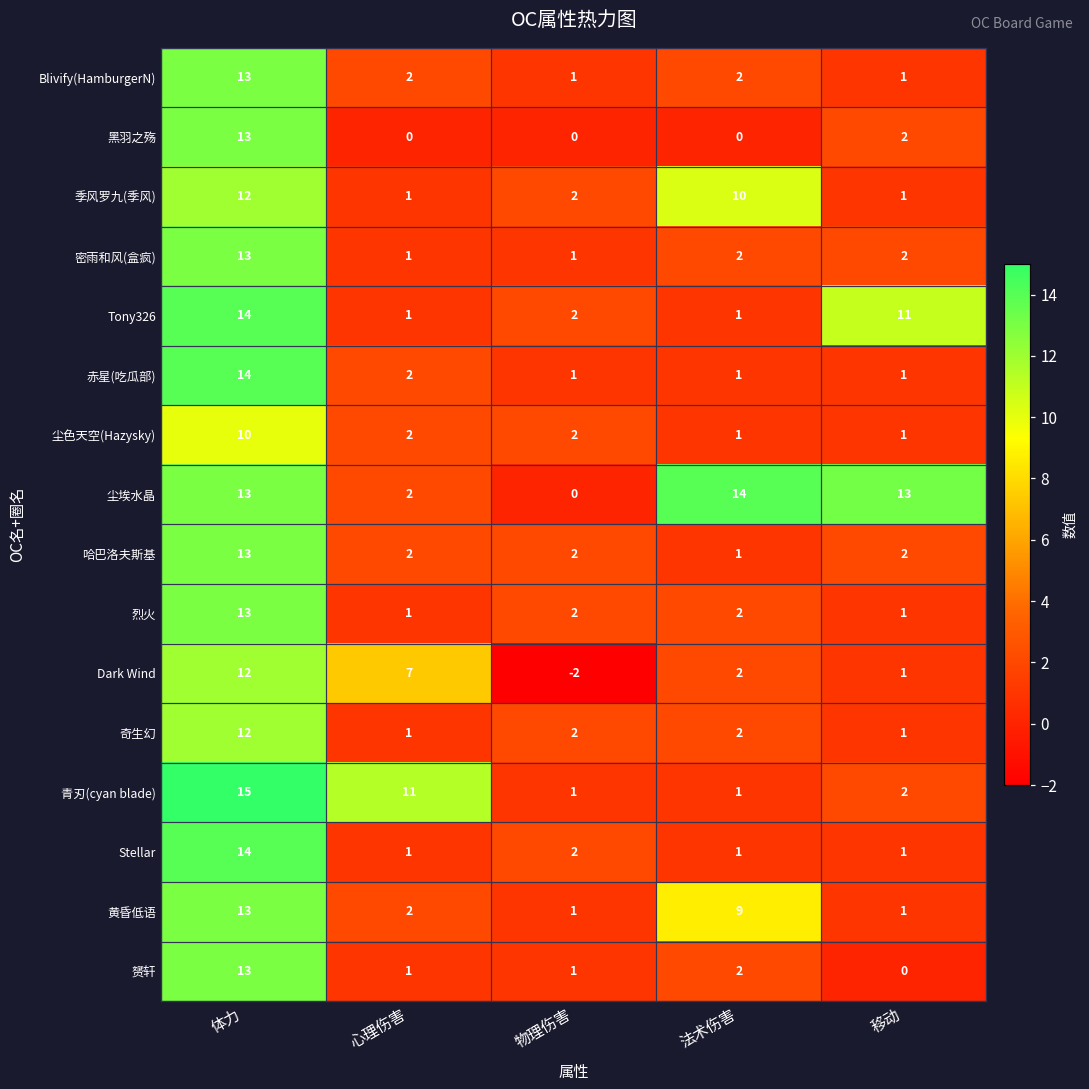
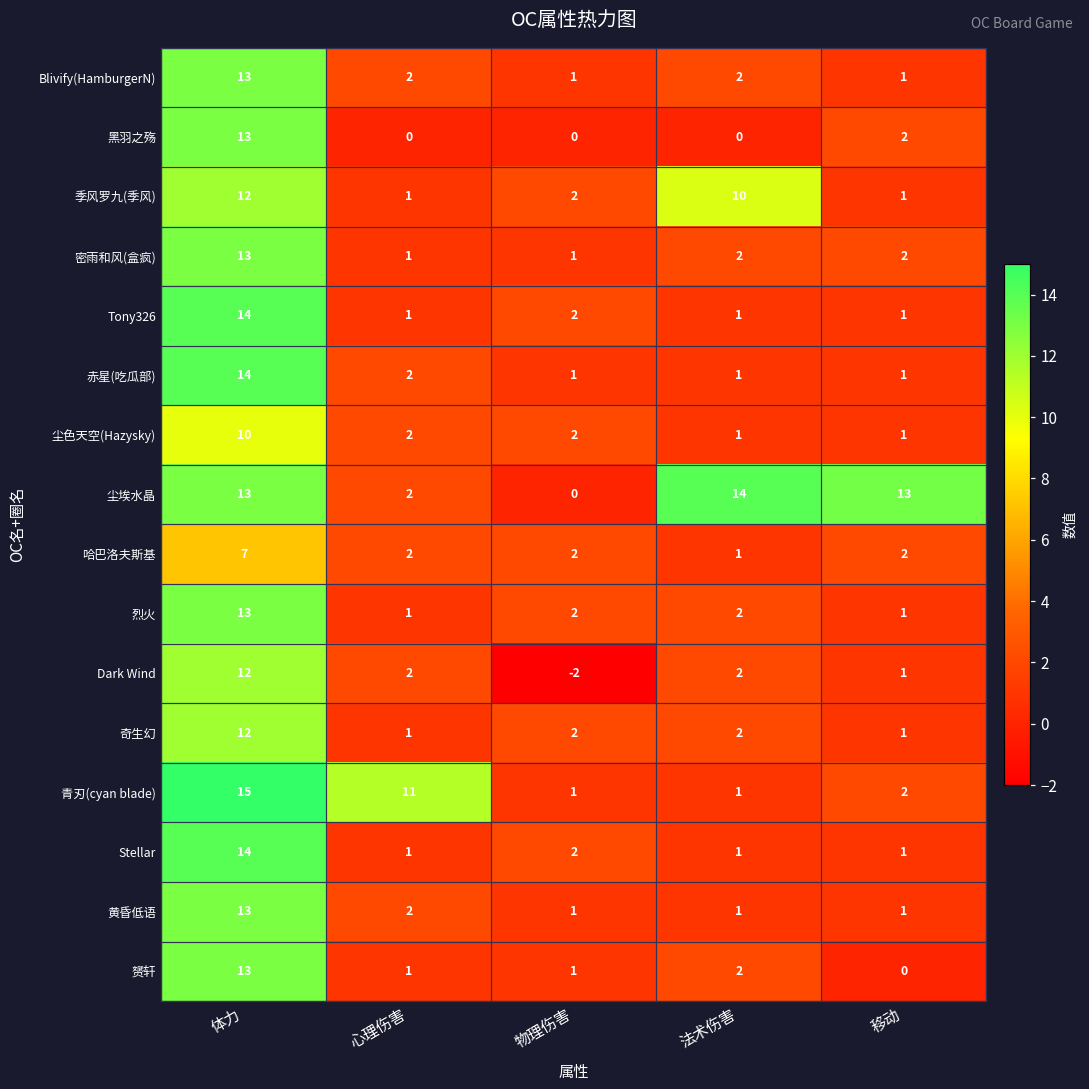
Tony326, 移动: 11 -> 1
哈巴洛夫斯基, 体力: 13 -> 7
Dark Wind, 心理伤害: 7 -> 2
黄昏低语, 法术伤害: 9 -> 1
